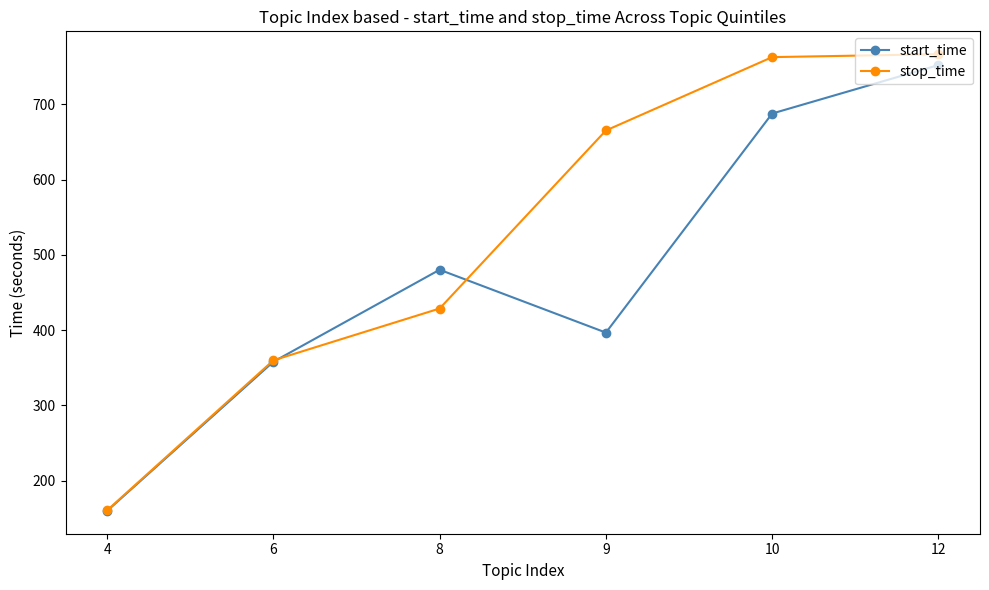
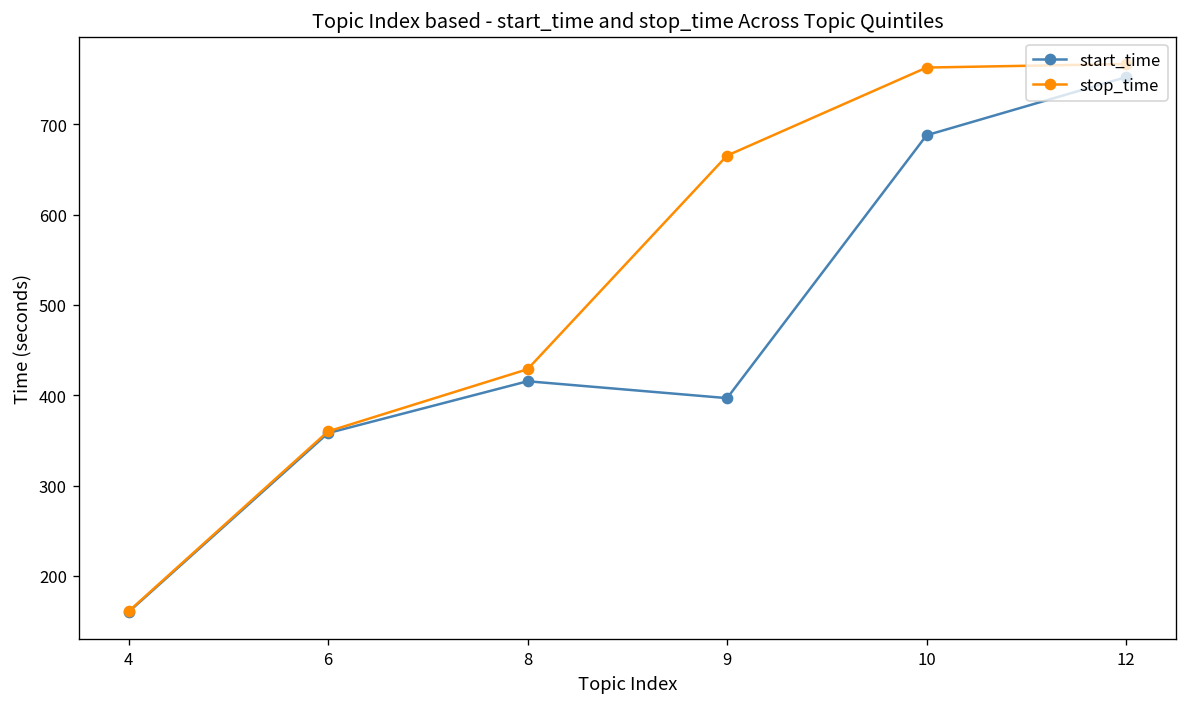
start_time, 8: 480 -> 420
